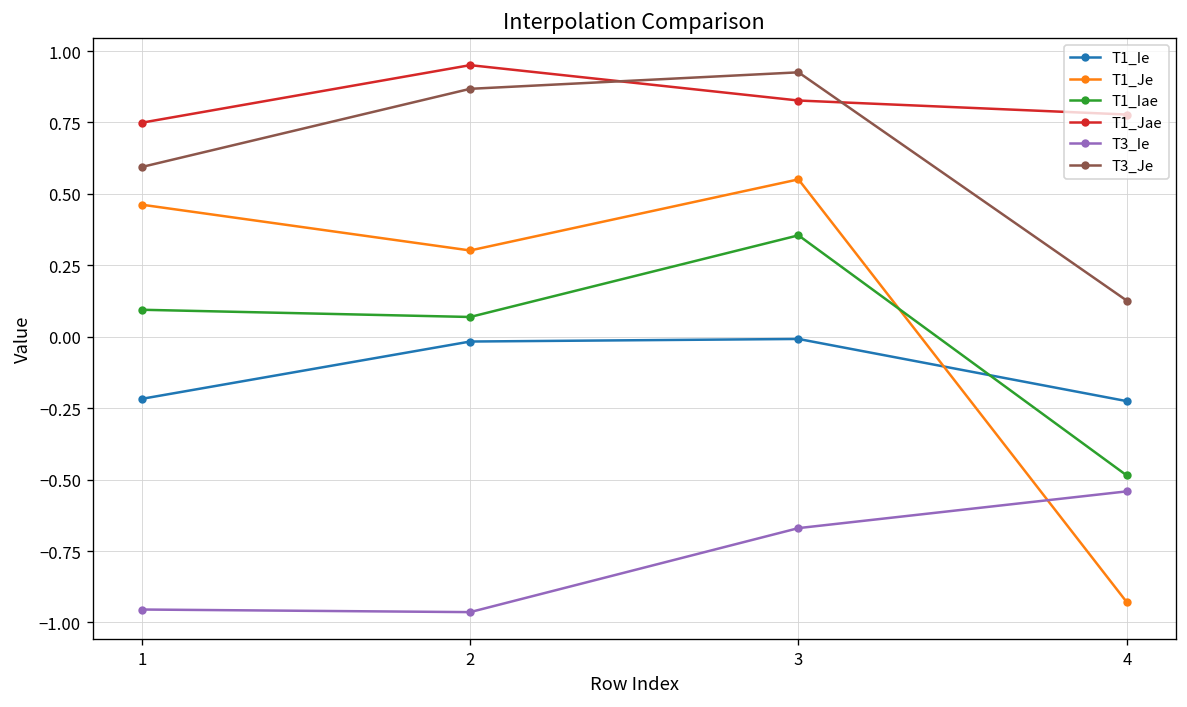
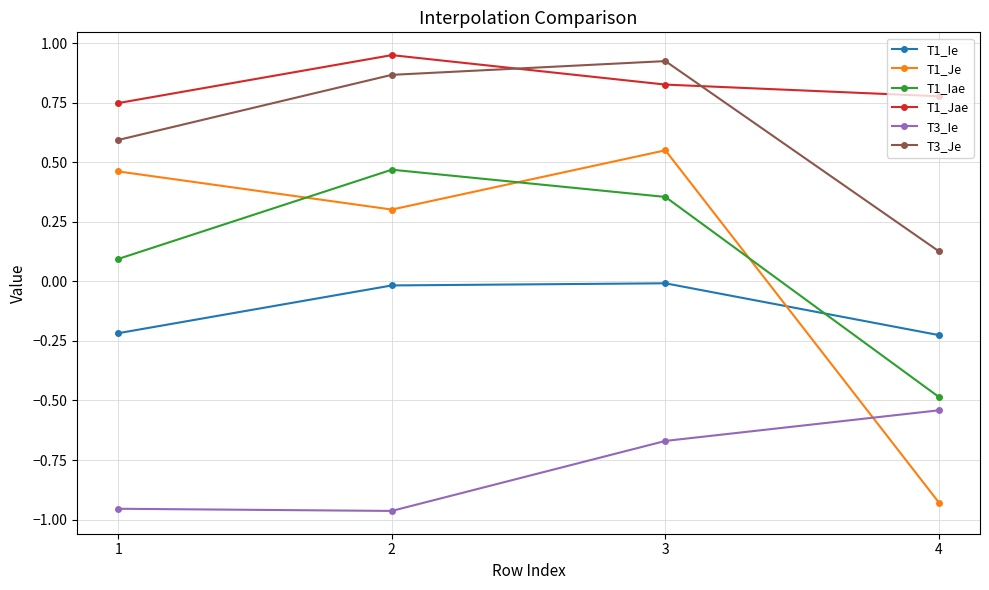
T1_Iae, 2: 0.07 -> 0.47
